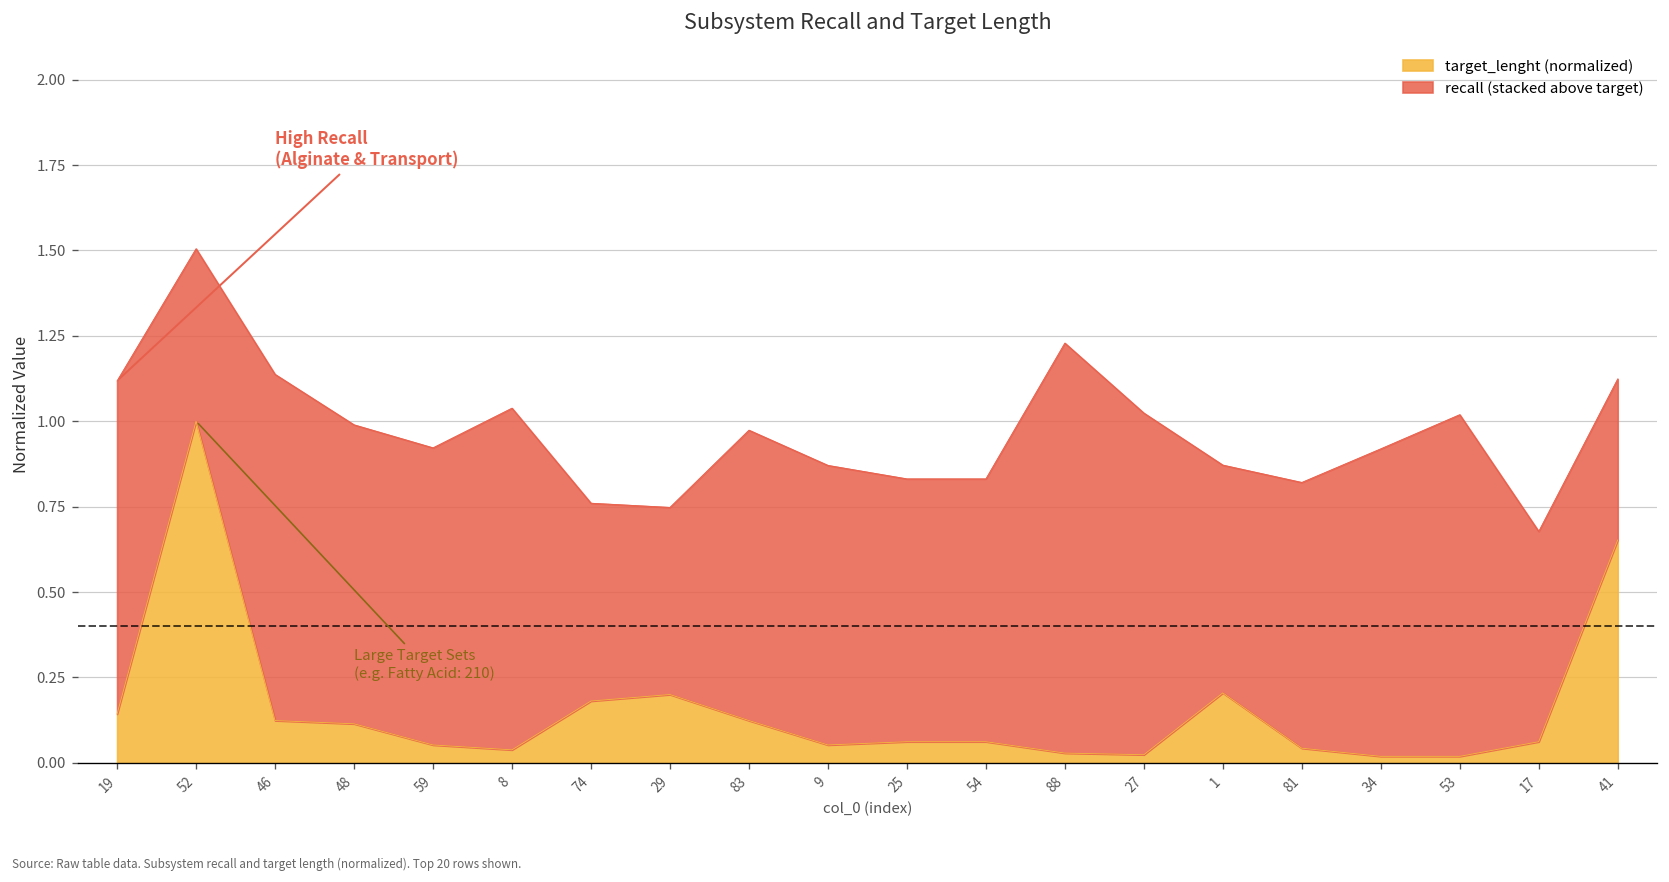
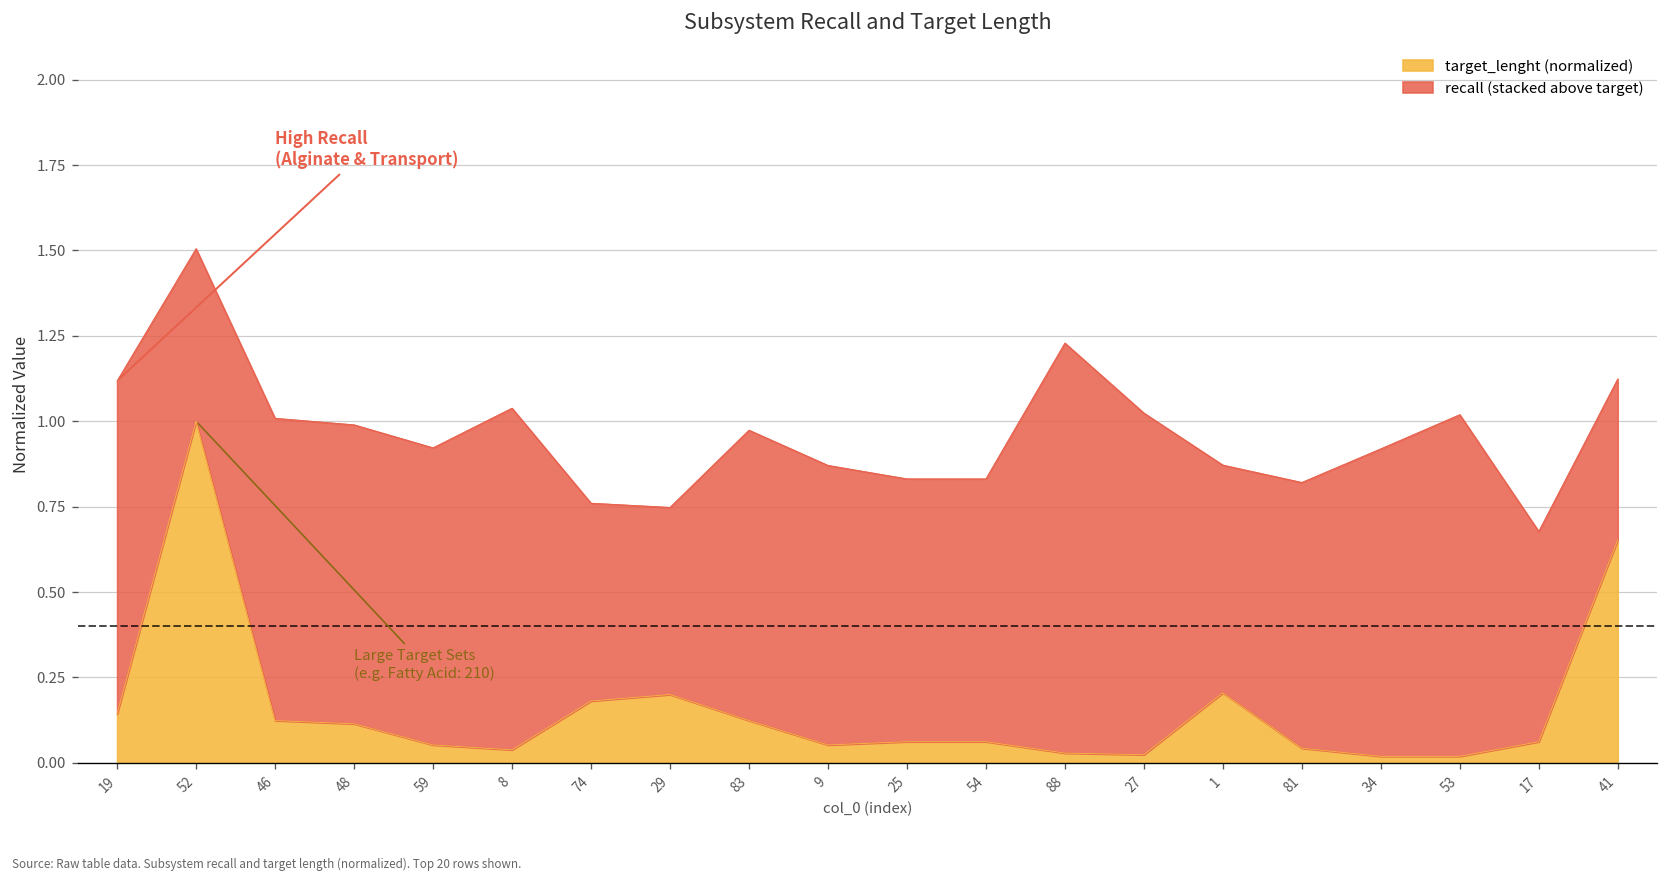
recall (stacked above target), 46: 1.01 -> 0.88
